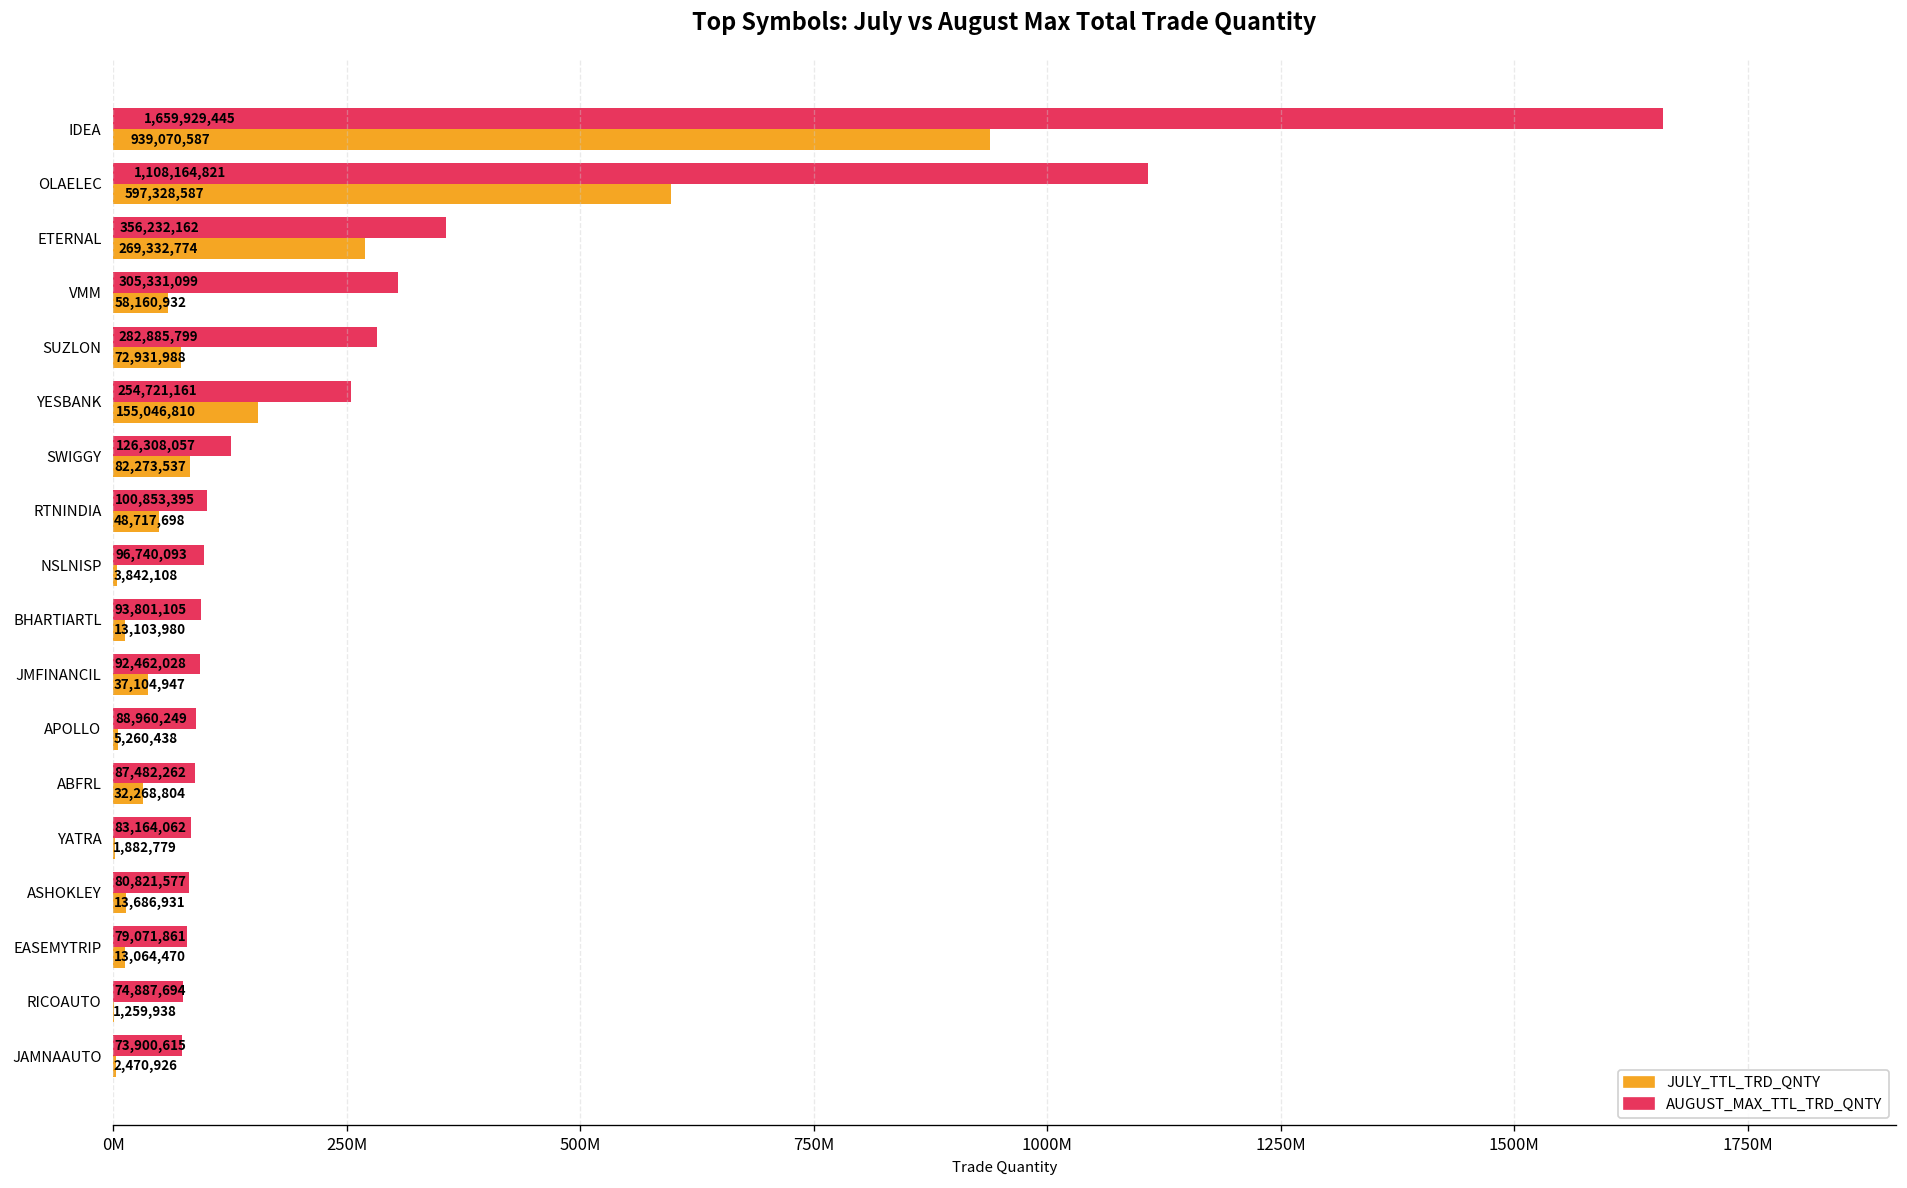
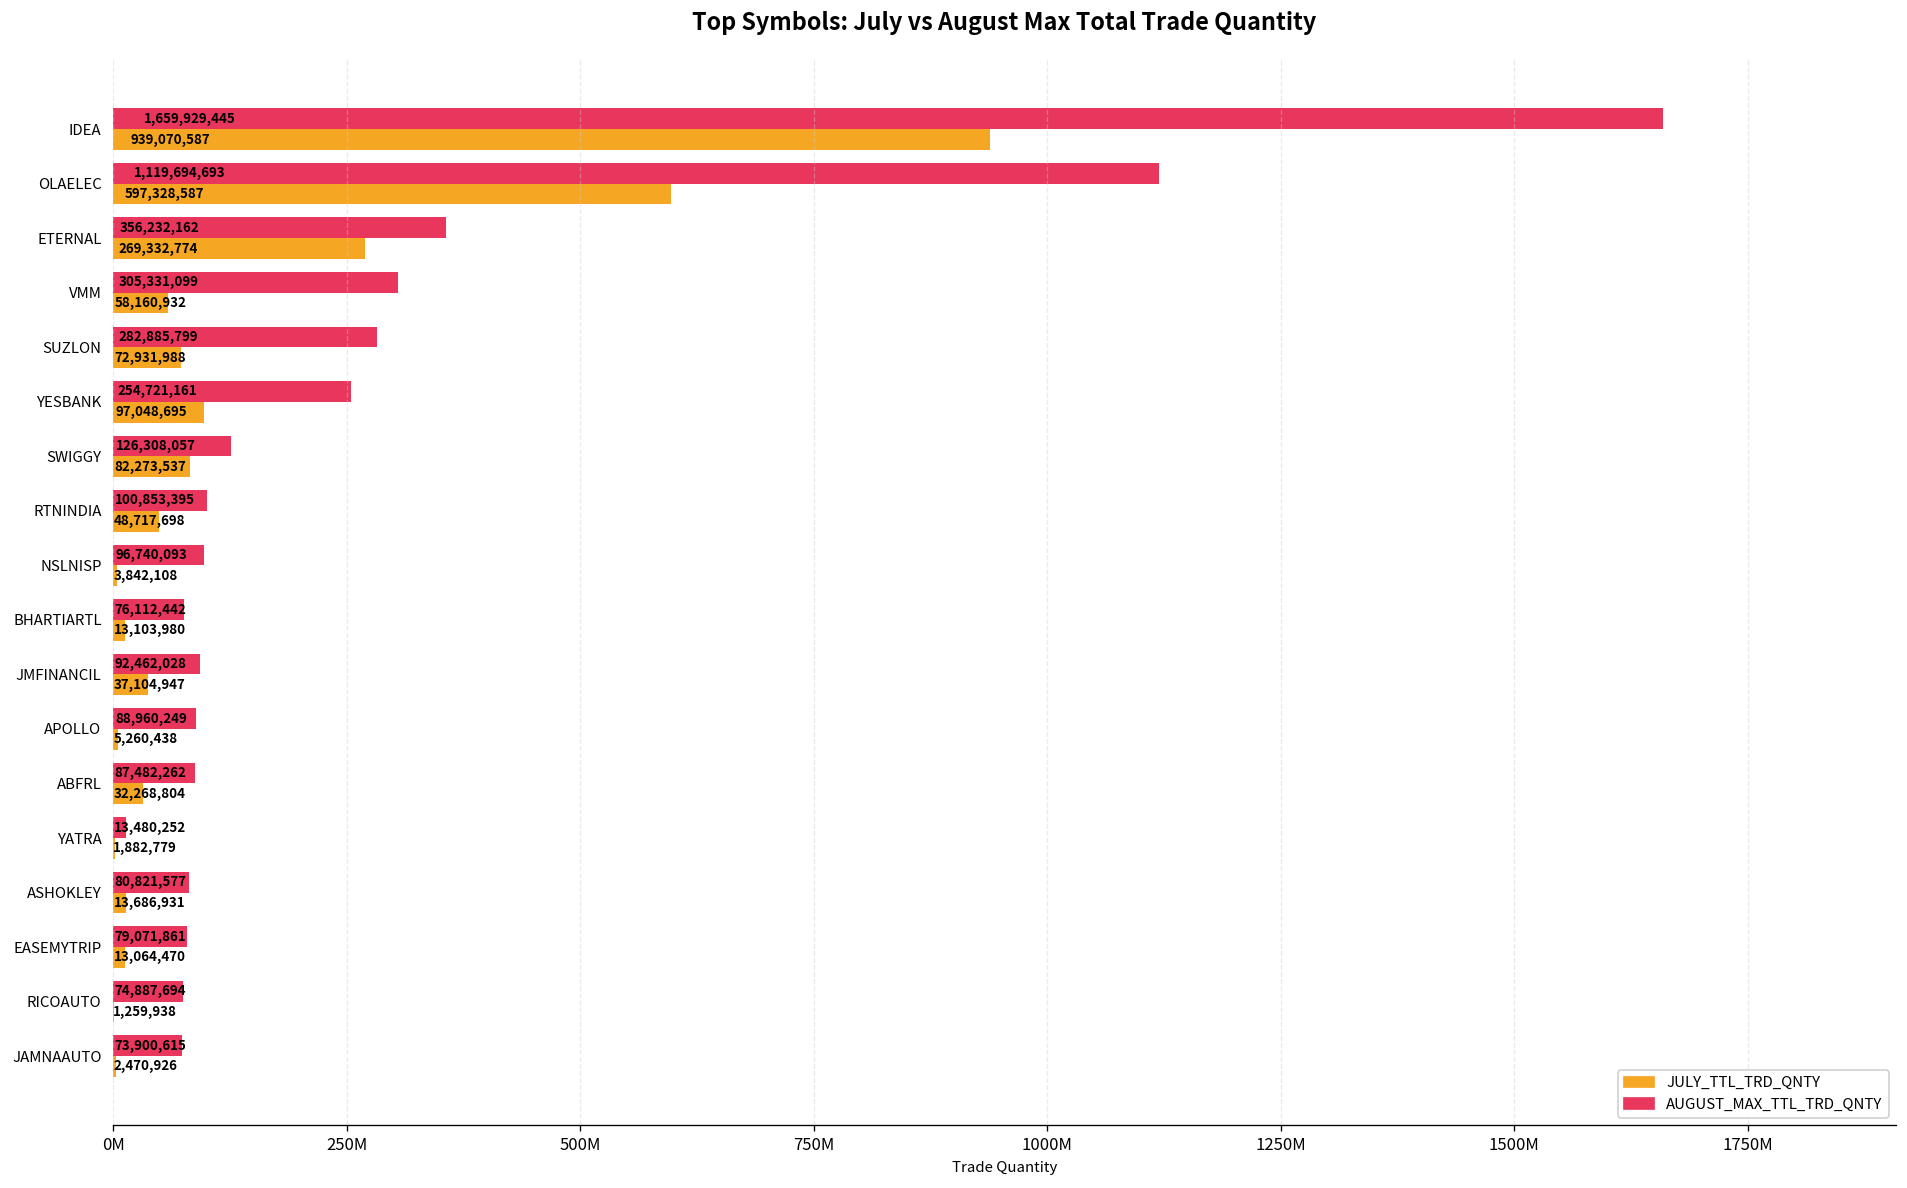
AUGUST_MAX_TTL_TRD_QNTY, OLAELEC: 1,108,164,821 -> 1,119,694,693
JULY_TTL_TRD_QNTY, YESBANK: 155,046,810 -> 97,048,695
AUGUST_MAX_TTL_TRD_QNTY, BHARTIARTL: 93,801,105 -> 76,112,442
AUGUST_MAX_TTL_TRD_QNTY, YATRA: 83,164,062 -> 13,480,252
